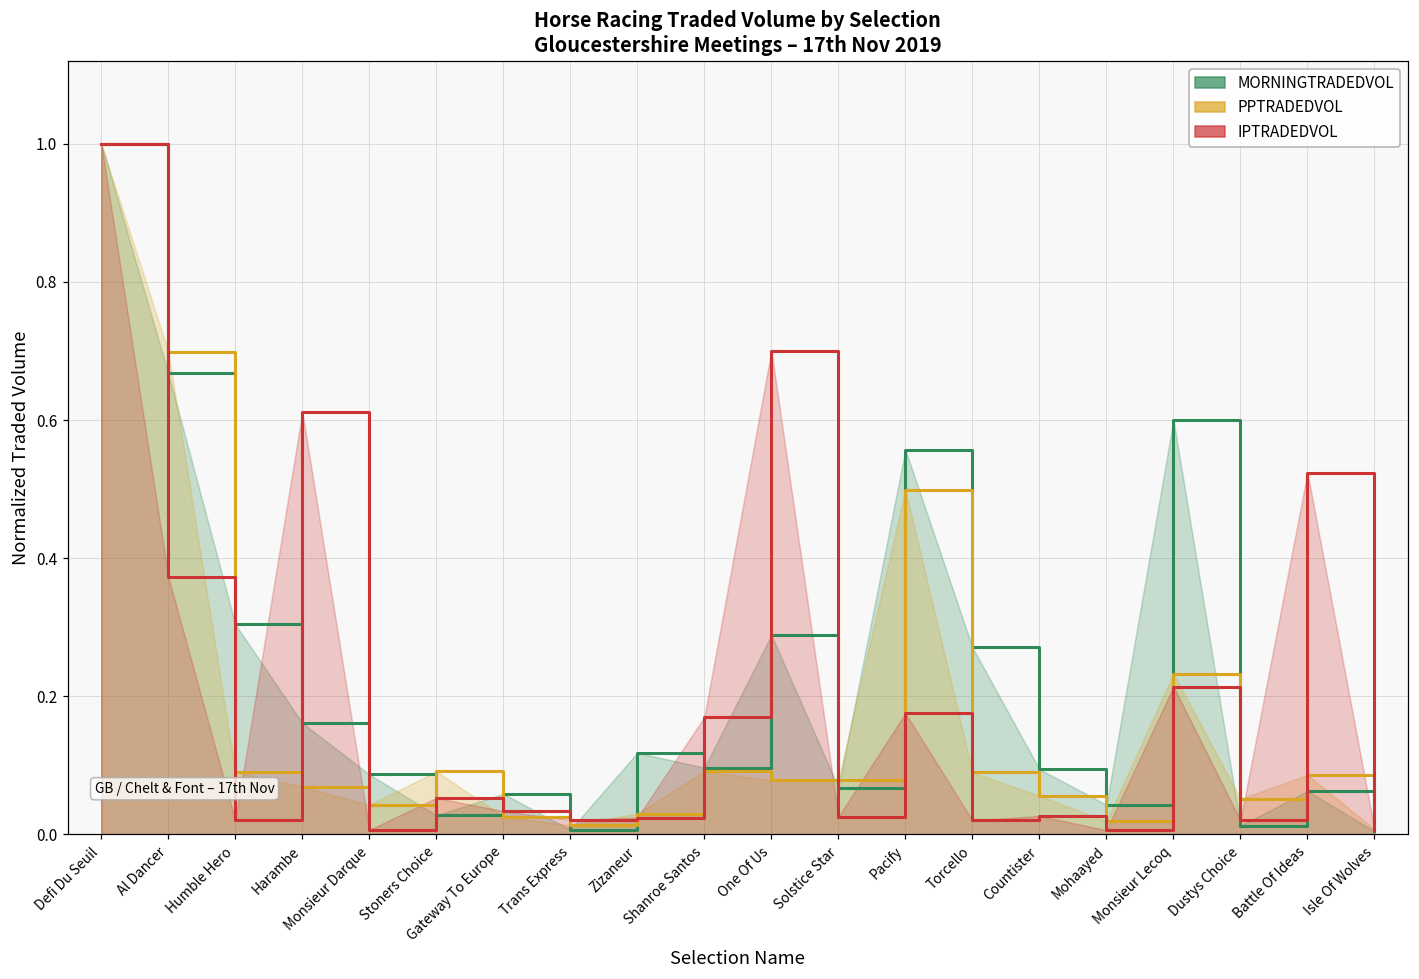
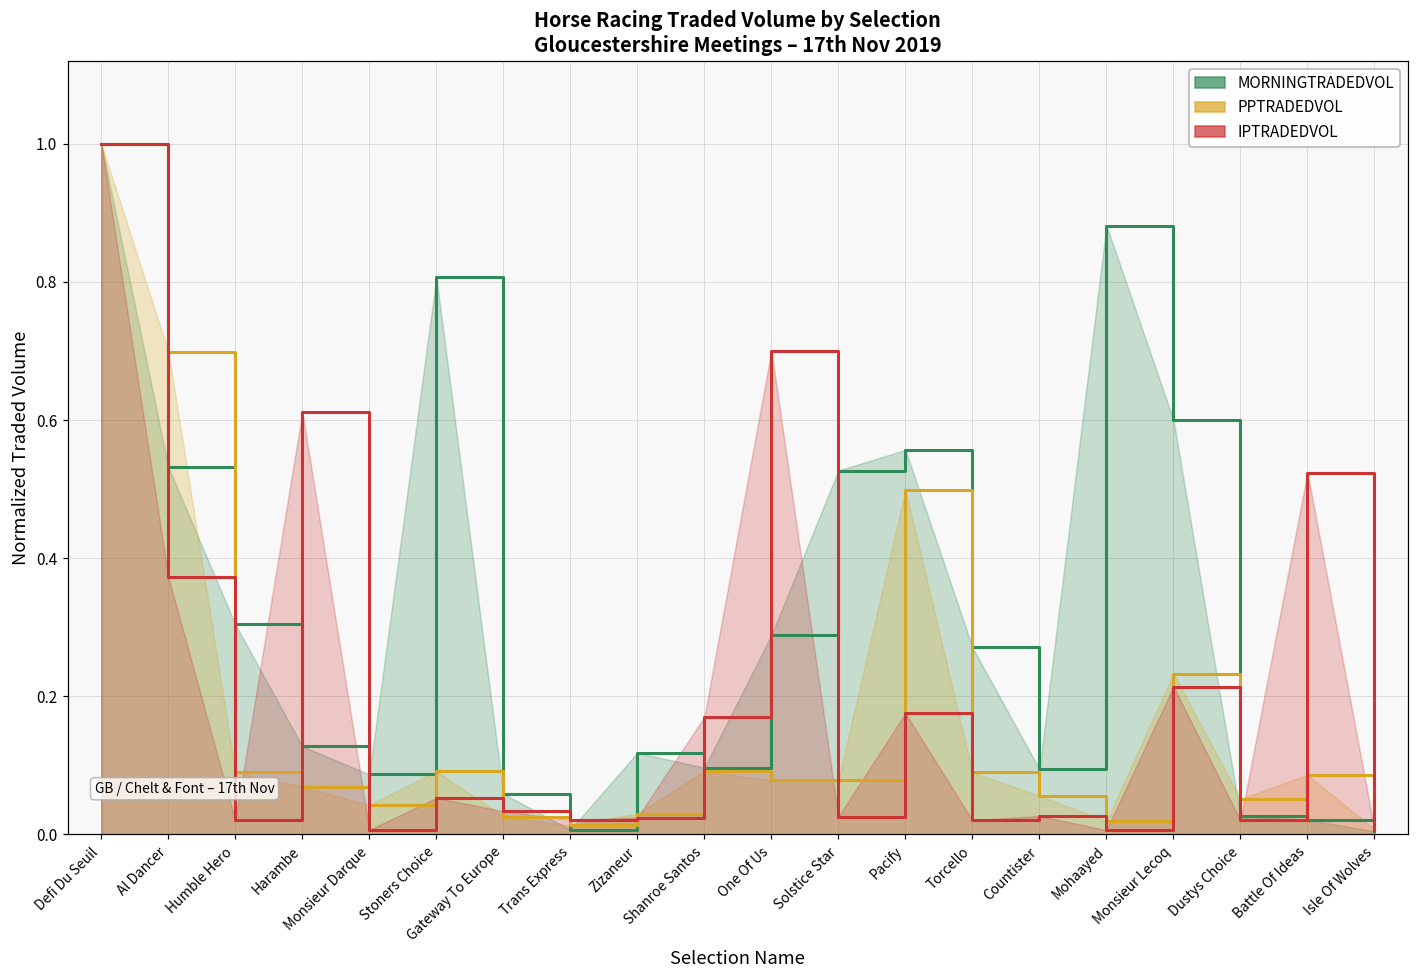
MORNINGTRADEDVOL, Al Dancer: 0.67 -> 0.53
MORNINGTRADEDVOL, Harambe: 0.16 -> 0.13
MORNINGTRADEDVOL, Stoners Choice: 0.03 -> 0.81
MORNINGTRADEDVOL, Solstice Star: 0.07 -> 0.53
MORNINGTRADEDVOL, Mohaayed: 0.04 -> 0.88
MORNINGTRADEDVOL, Dustys Choice: 0.01 -> 0.03
MORNINGTRADEDVOL, Battle Of Ideas: 0.06 -> 0.02
